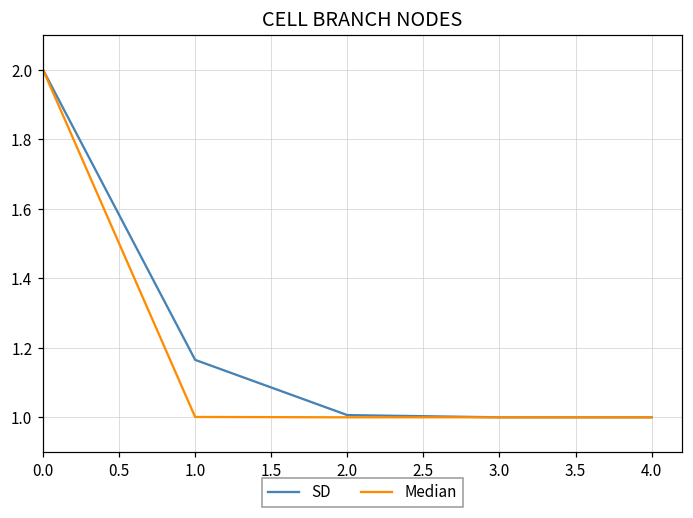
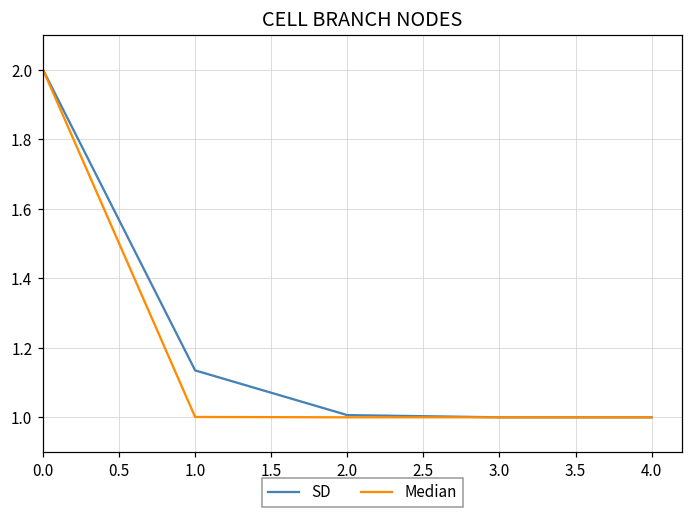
SD, 1.0: 1.17 -> 1.14
